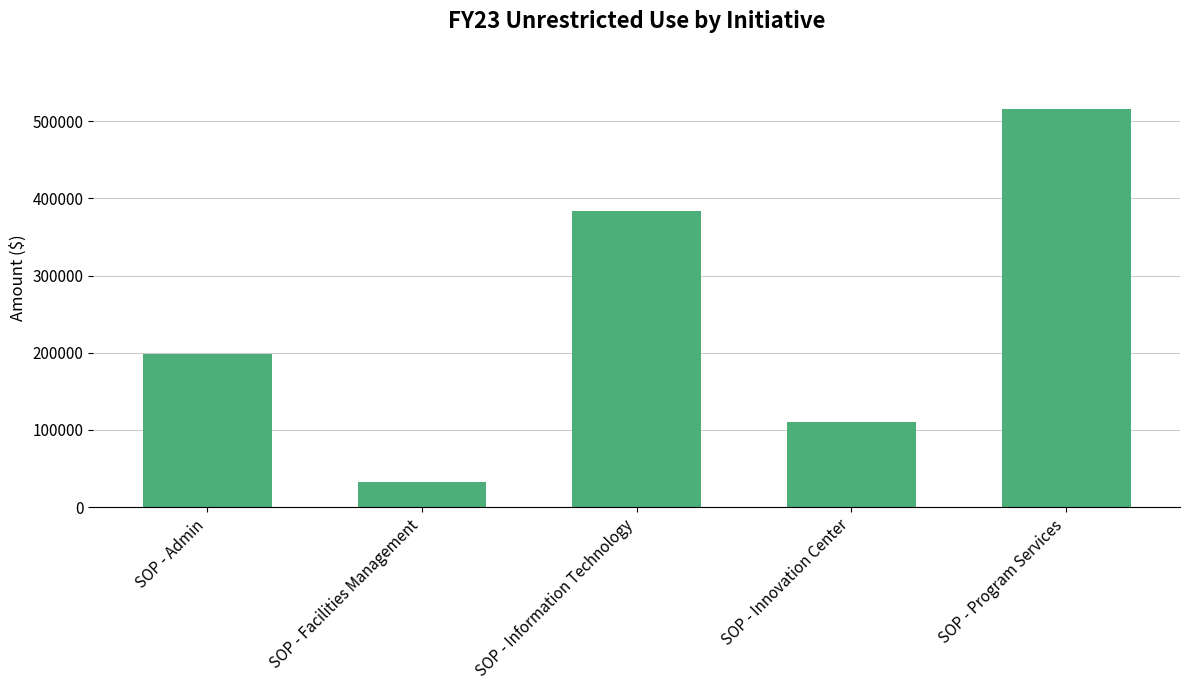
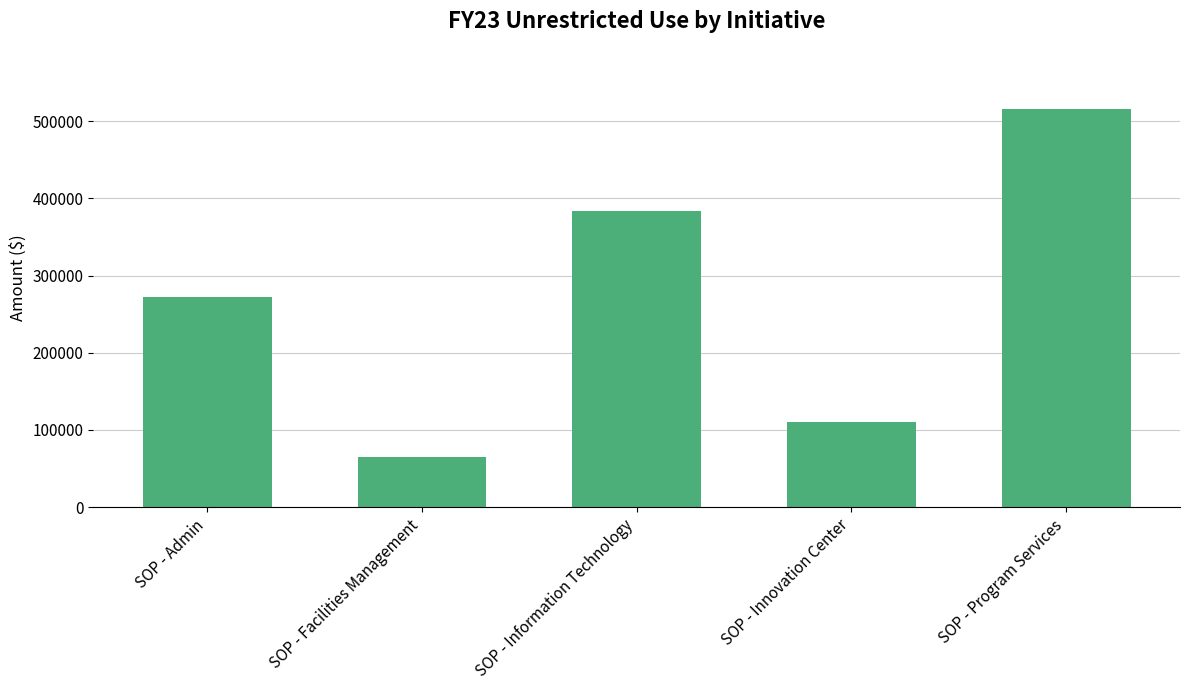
SOP - Admin: 200000 -> 270000
SOP - Facilities Management: 30000 -> 60000
